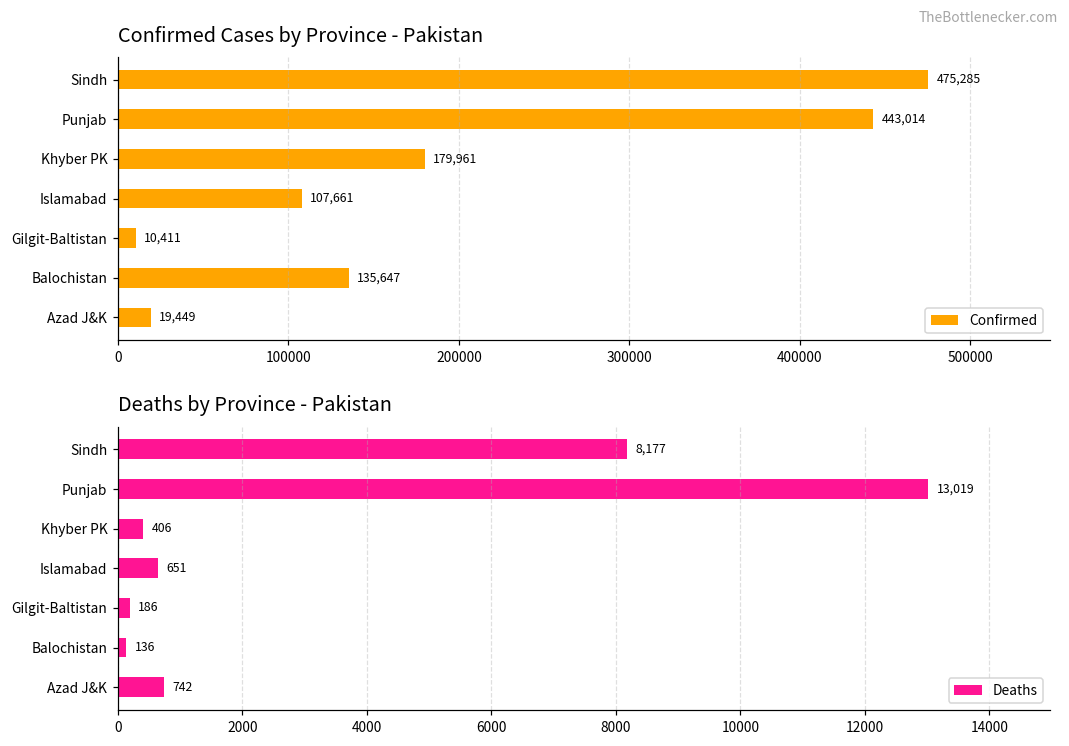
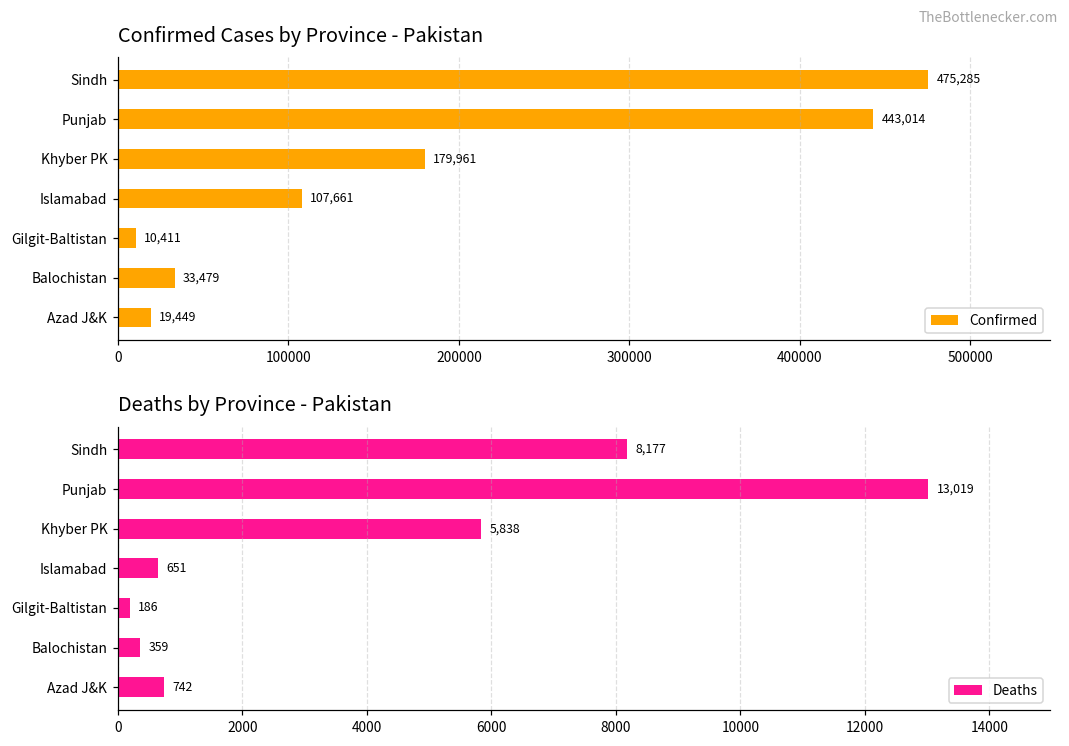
Confirmed Cases by Province - Pakistan, Balochistan: 135,647 -> 33,479
Deaths by Province - Pakistan, Khyber PK: 406 -> 5,838
Deaths by Province - Pakistan, Balochistan: 136 -> 359
